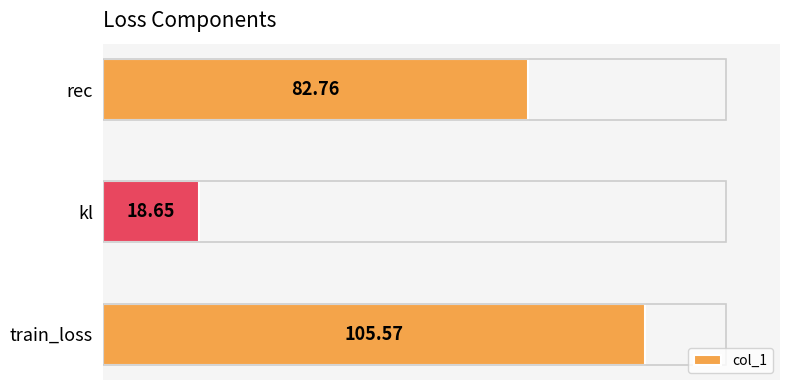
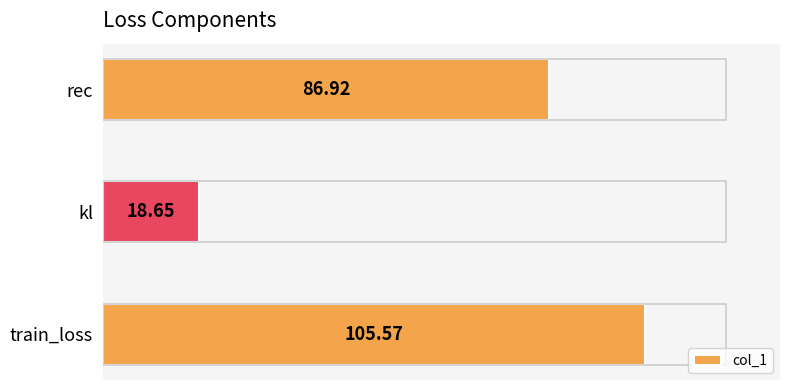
rec: 82.76 -> 86.92
